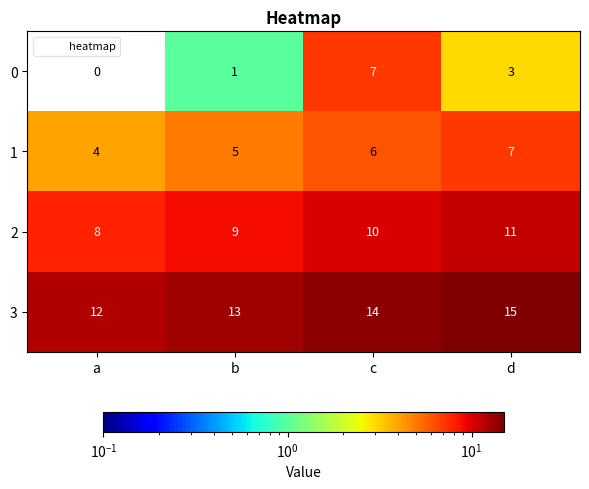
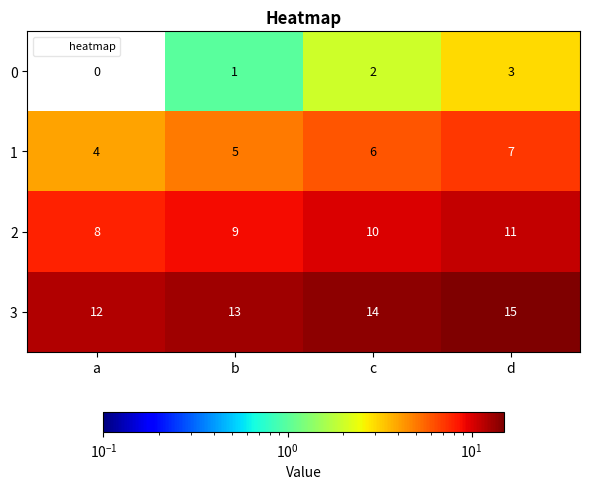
0, c: 7 -> 2
